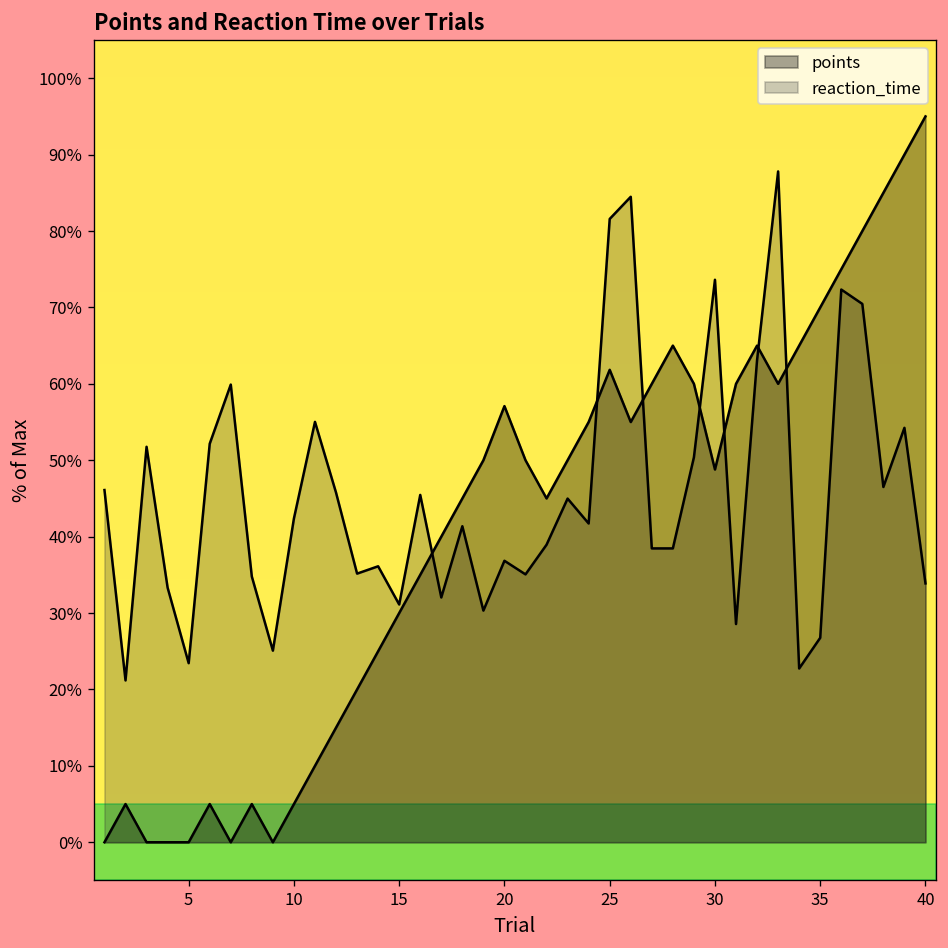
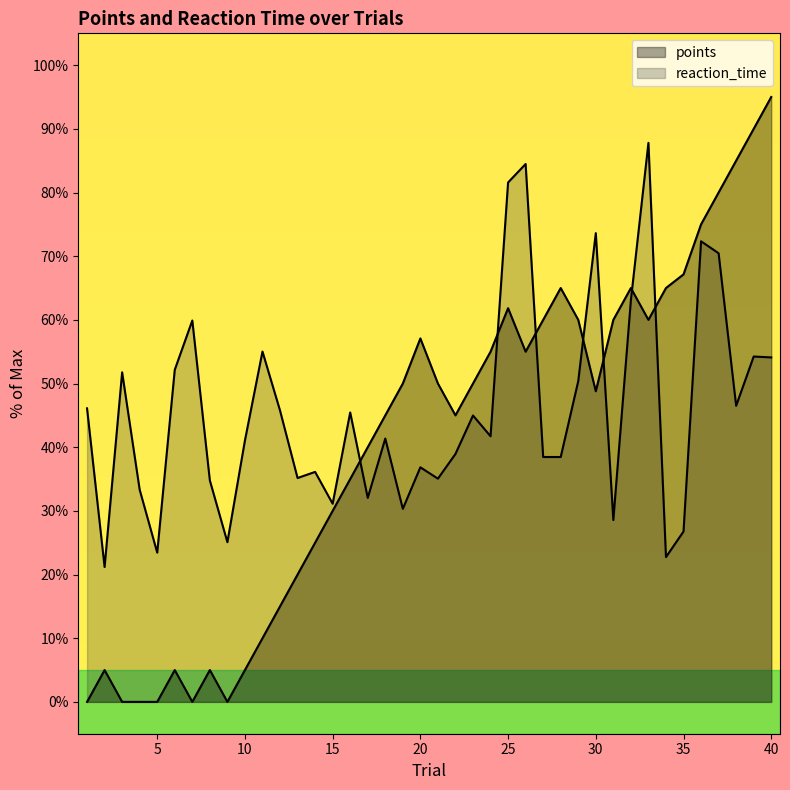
reaction_time, 10: 42% -> 41%
points, 35: 70% -> 67%
reaction_time, 40: 34% -> 54%
